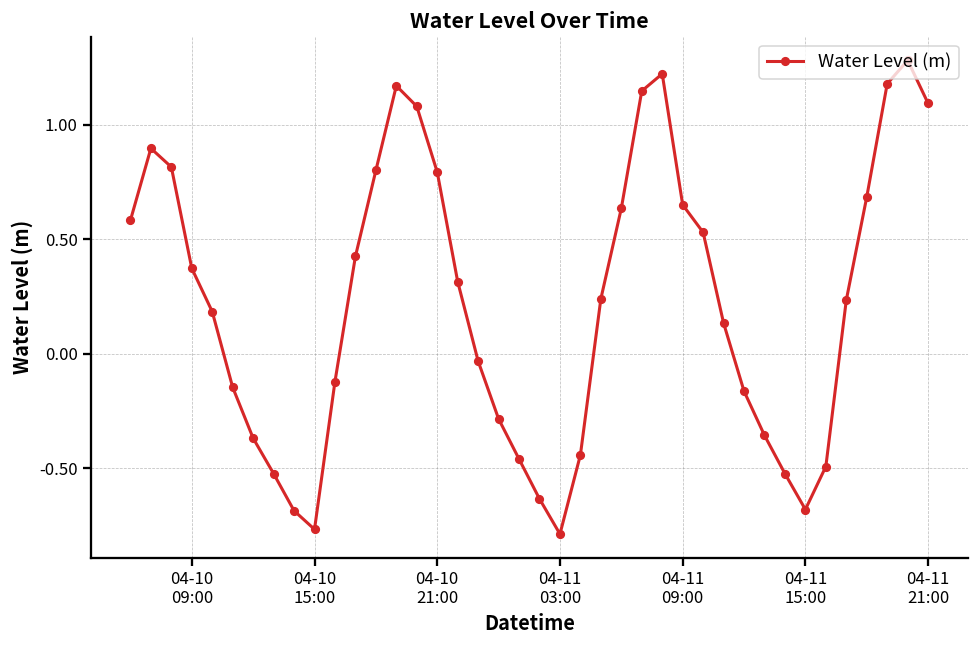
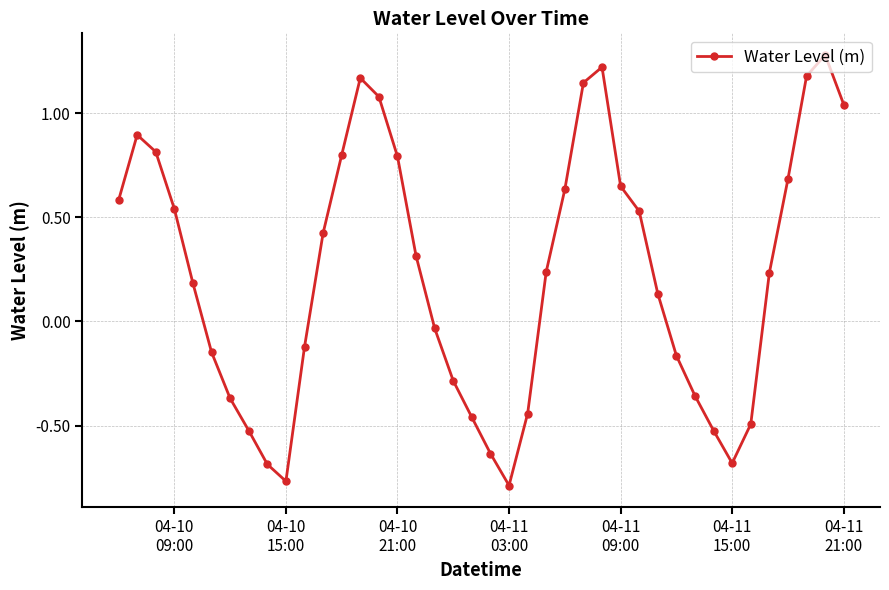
04-10 09:00: 0.37 -> 0.54
04-11 21:00: 1.09 -> 1.04
